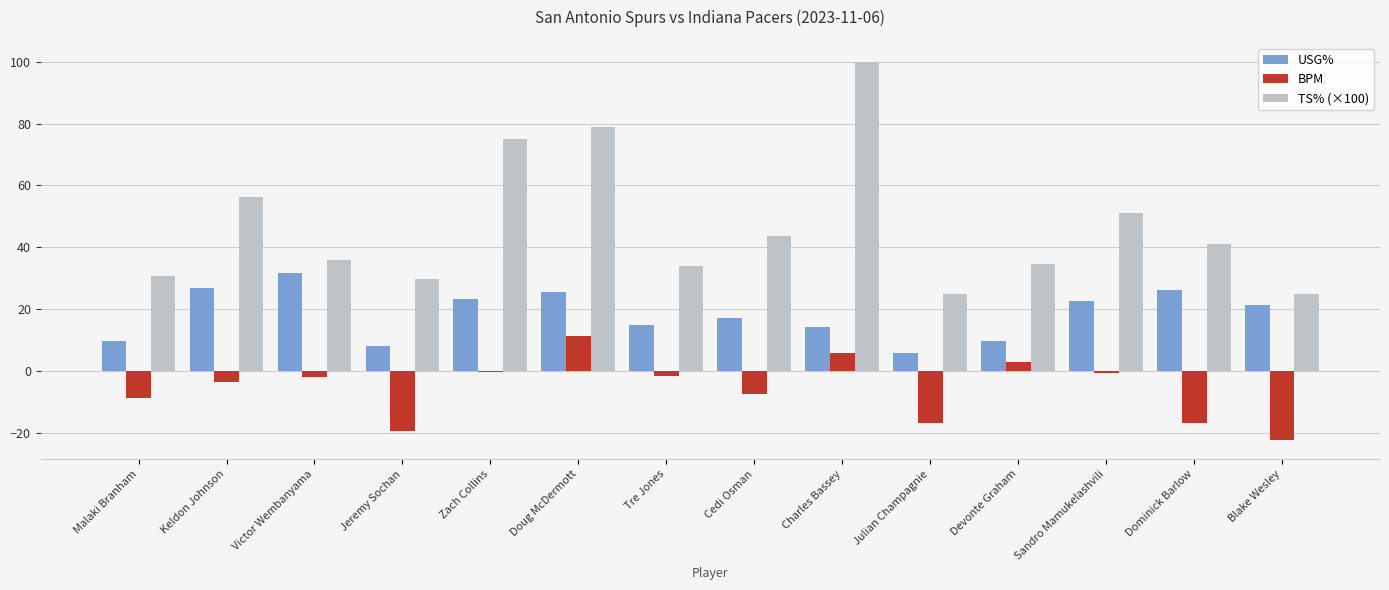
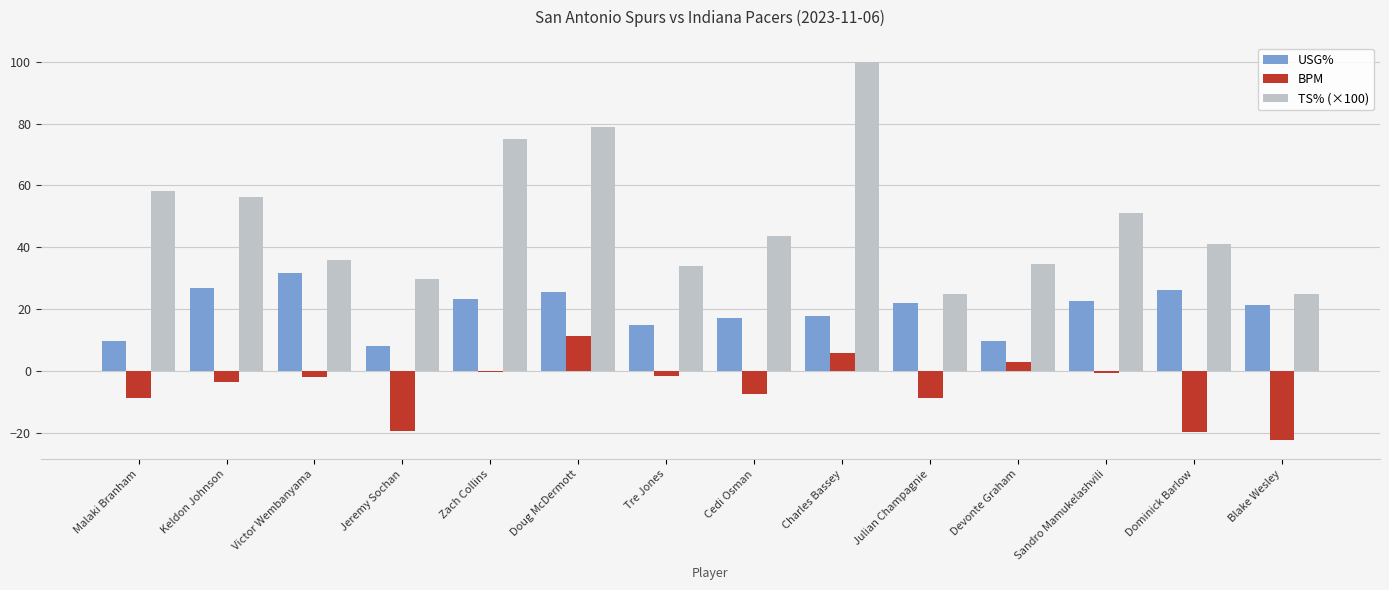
TS% (×100), Malaki Branham: 31 -> 58
USG%, Charles Bassey: 14 -> 18
USG%, Julian Champagnie: 6 -> 22
BPM, Julian Champagnie: -17 -> -9
BPM, Dominick Barlow: -17 -> -20
